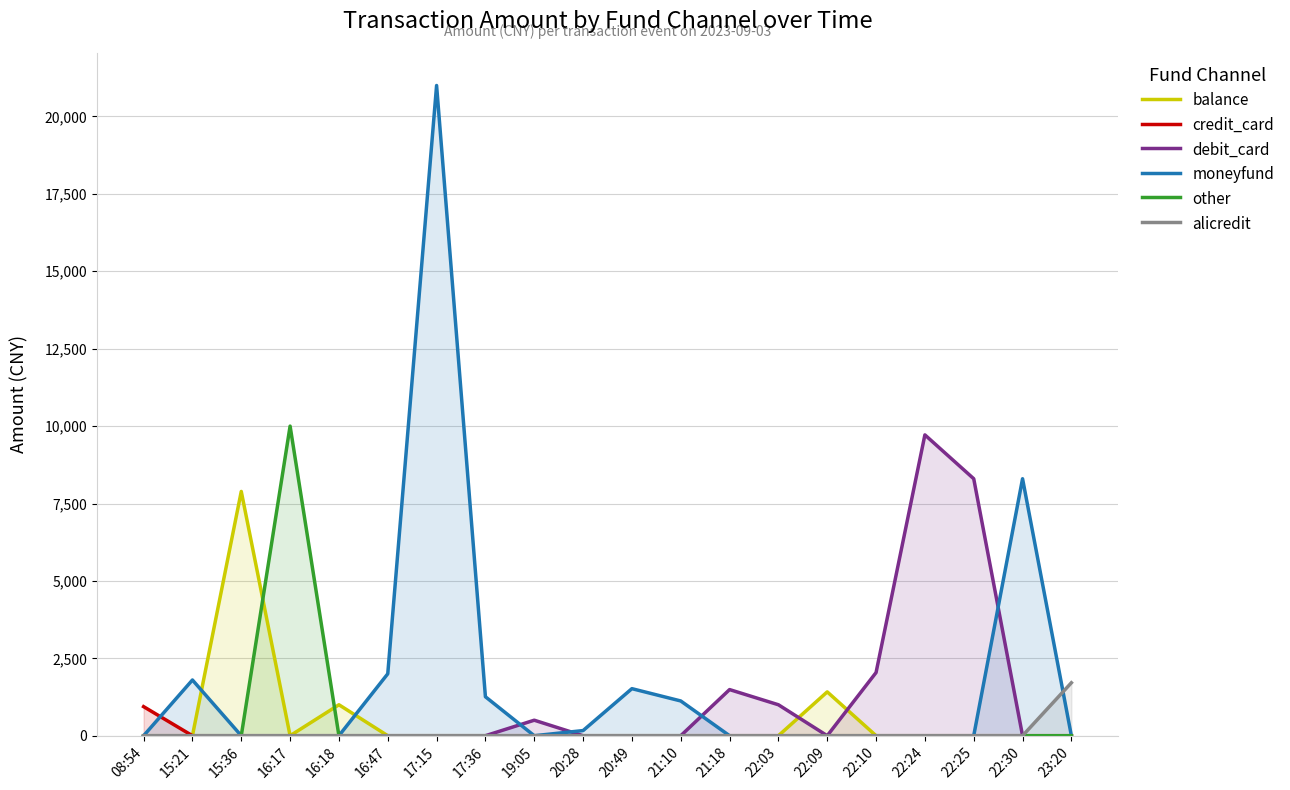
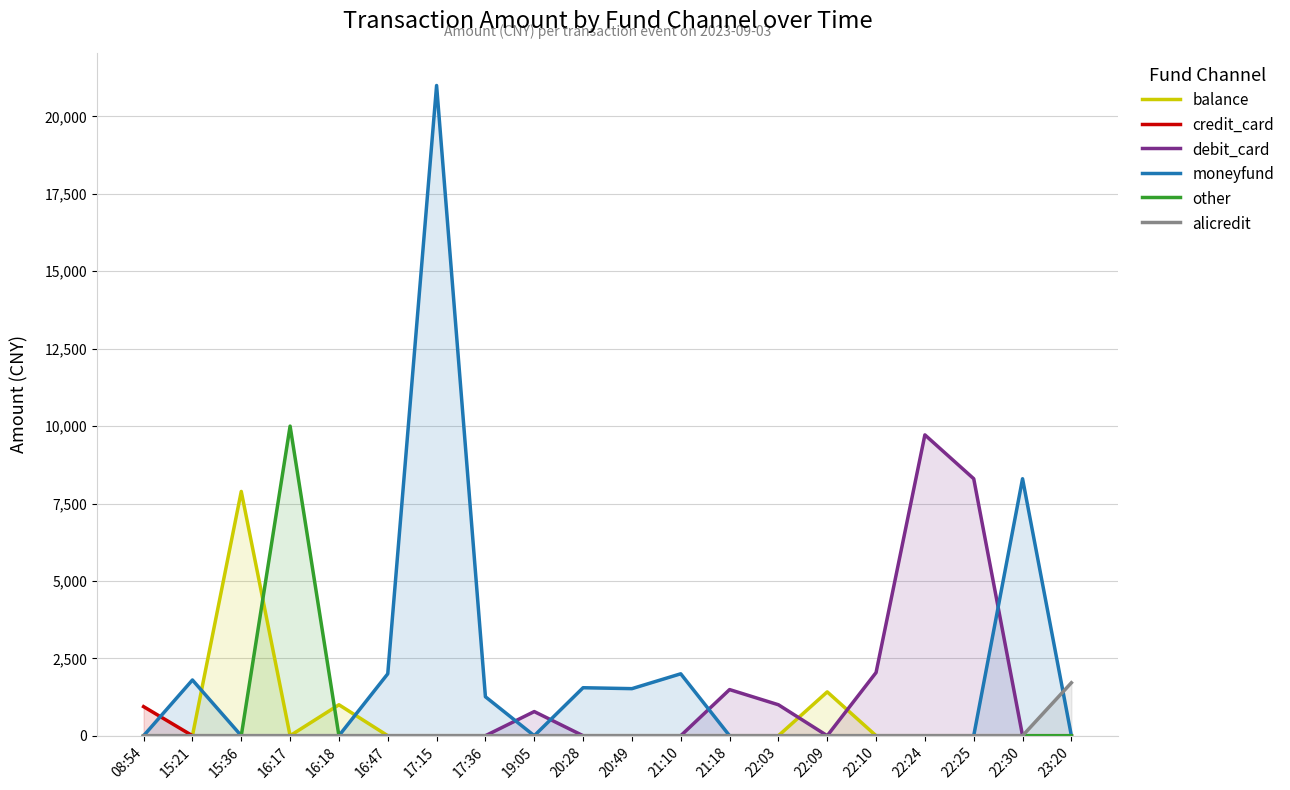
debit_card, 19:05: 500 -> 800
moneyfund, 20:28: 200 -> 1,600
moneyfund, 21:10: 1,100 -> 2,000
